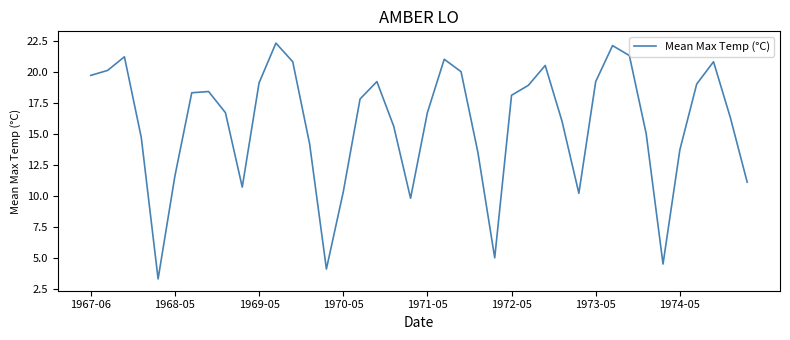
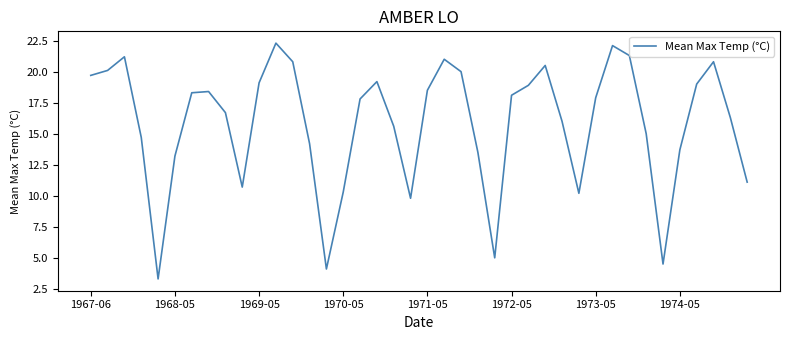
1968-05: 11.6 -> 13.2
1971-05: 16.7 -> 18.5
1973-05: 19.2 -> 17.9
